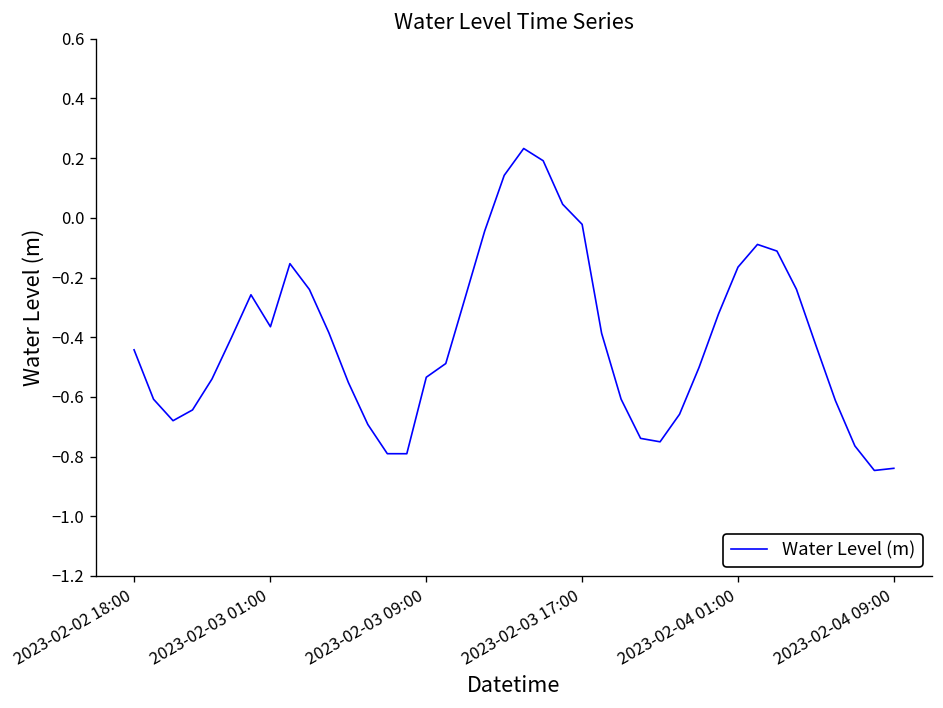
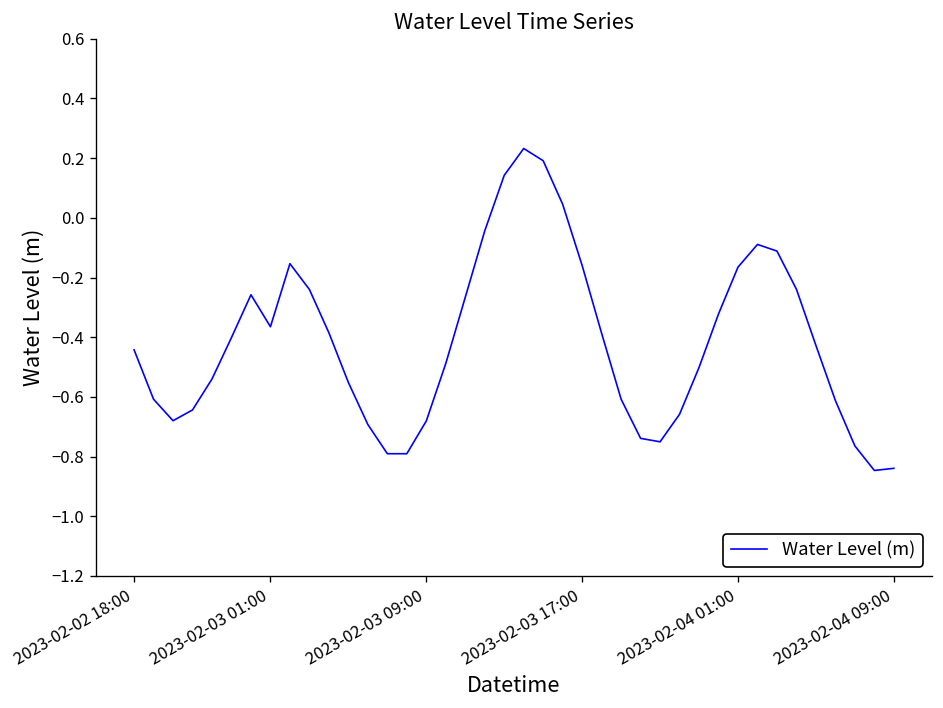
2023-02-03 09:00: -0.53 -> -0.68
2023-02-03 17:00: -0.02 -> -0.16
